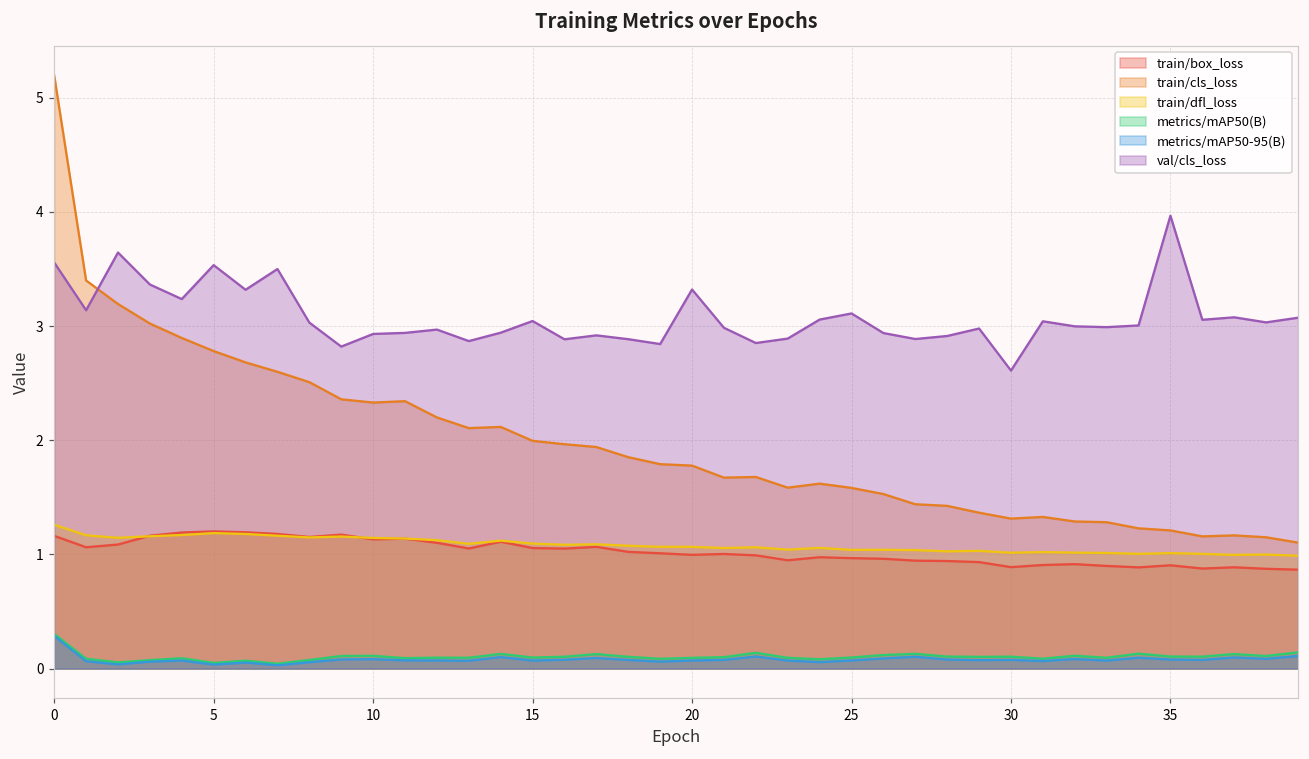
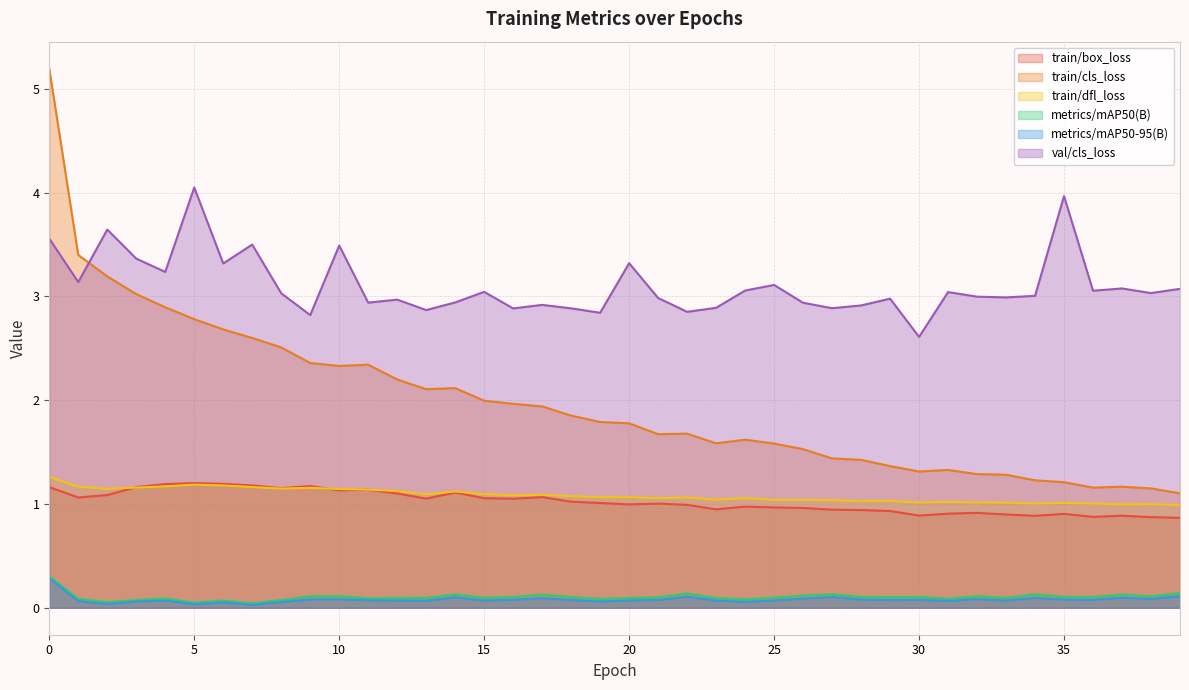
val/cls_loss, 5: 3.53 -> 4.05
val/cls_loss, 10: 2.93 -> 3.49
